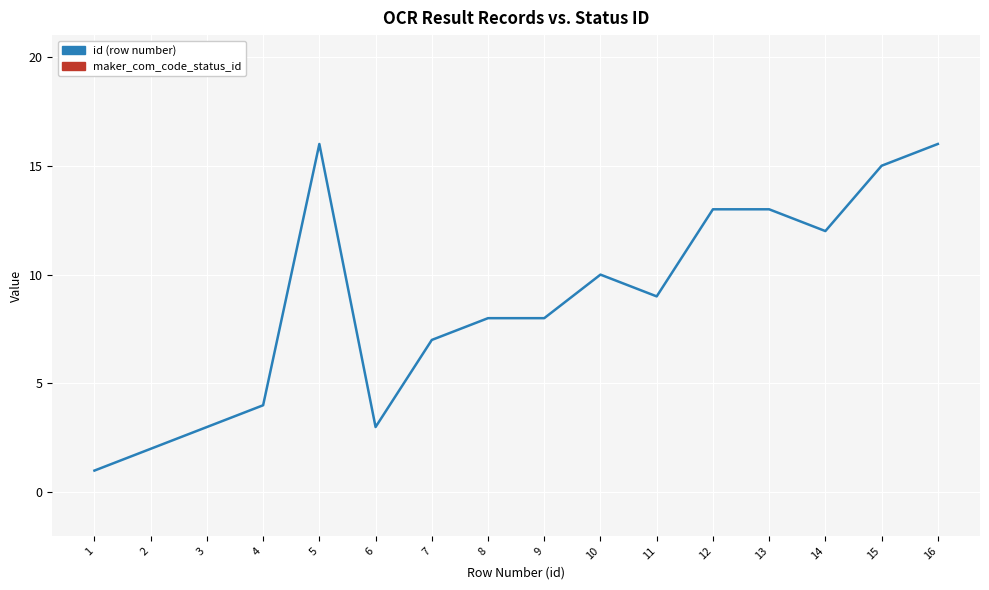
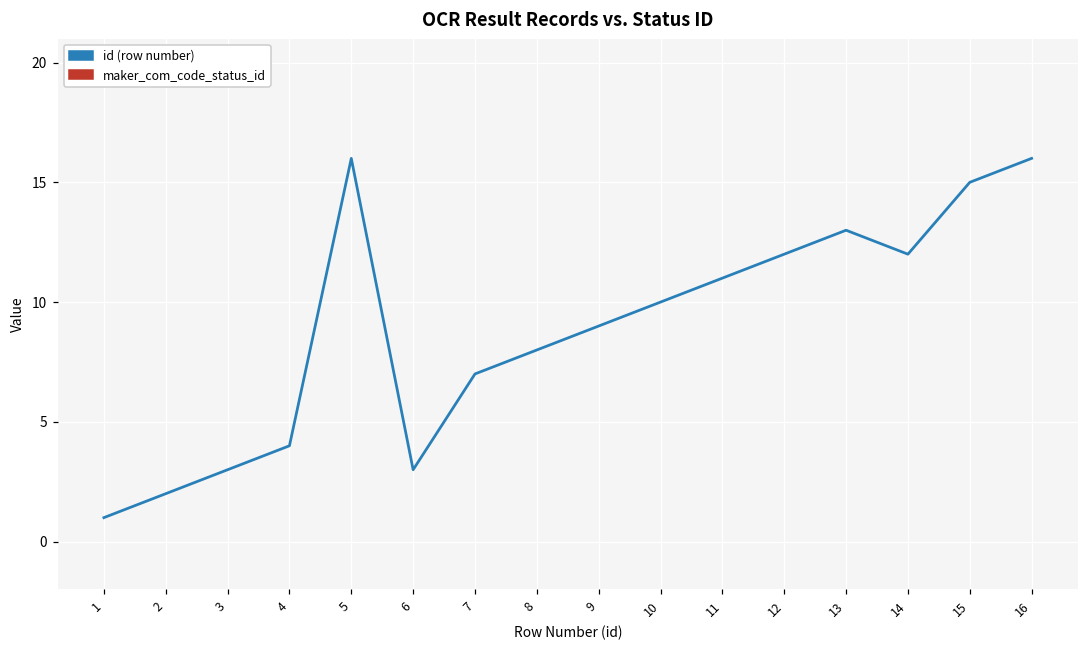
id (row number), 9: 8 -> 9
id (row number), 11: 9 -> 11
id (row number), 12: 13 -> 12
